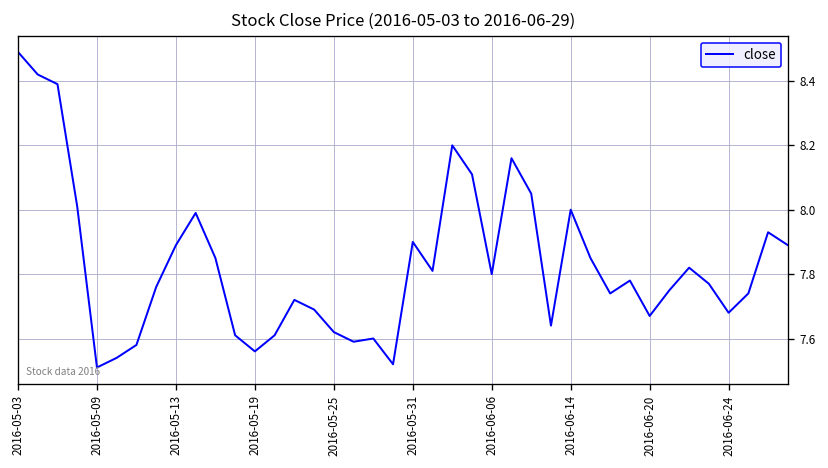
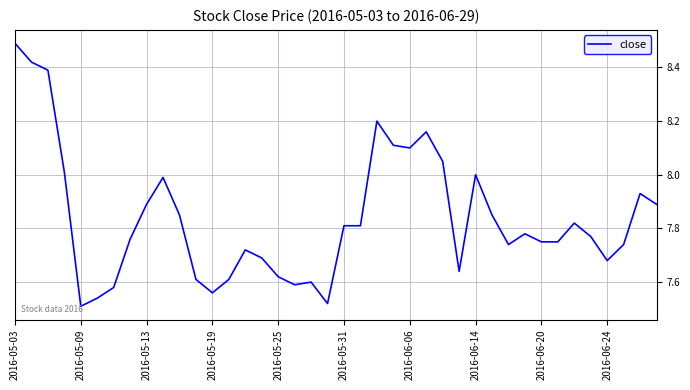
2016-05-31: 7.90 -> 7.81
2016-06-06: 7.8 -> 8.1
2016-06-20: 7.67 -> 7.75
